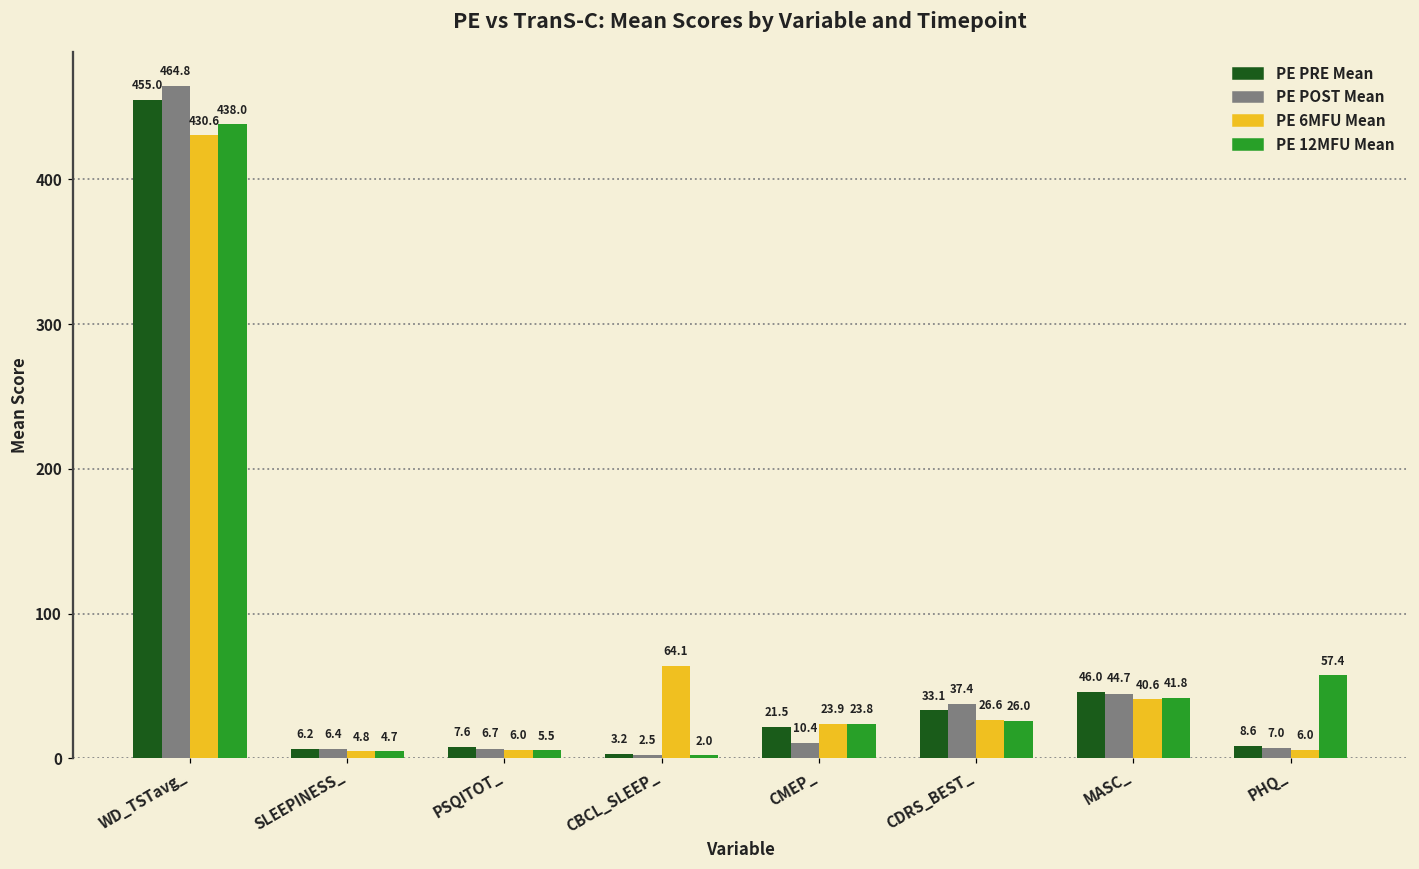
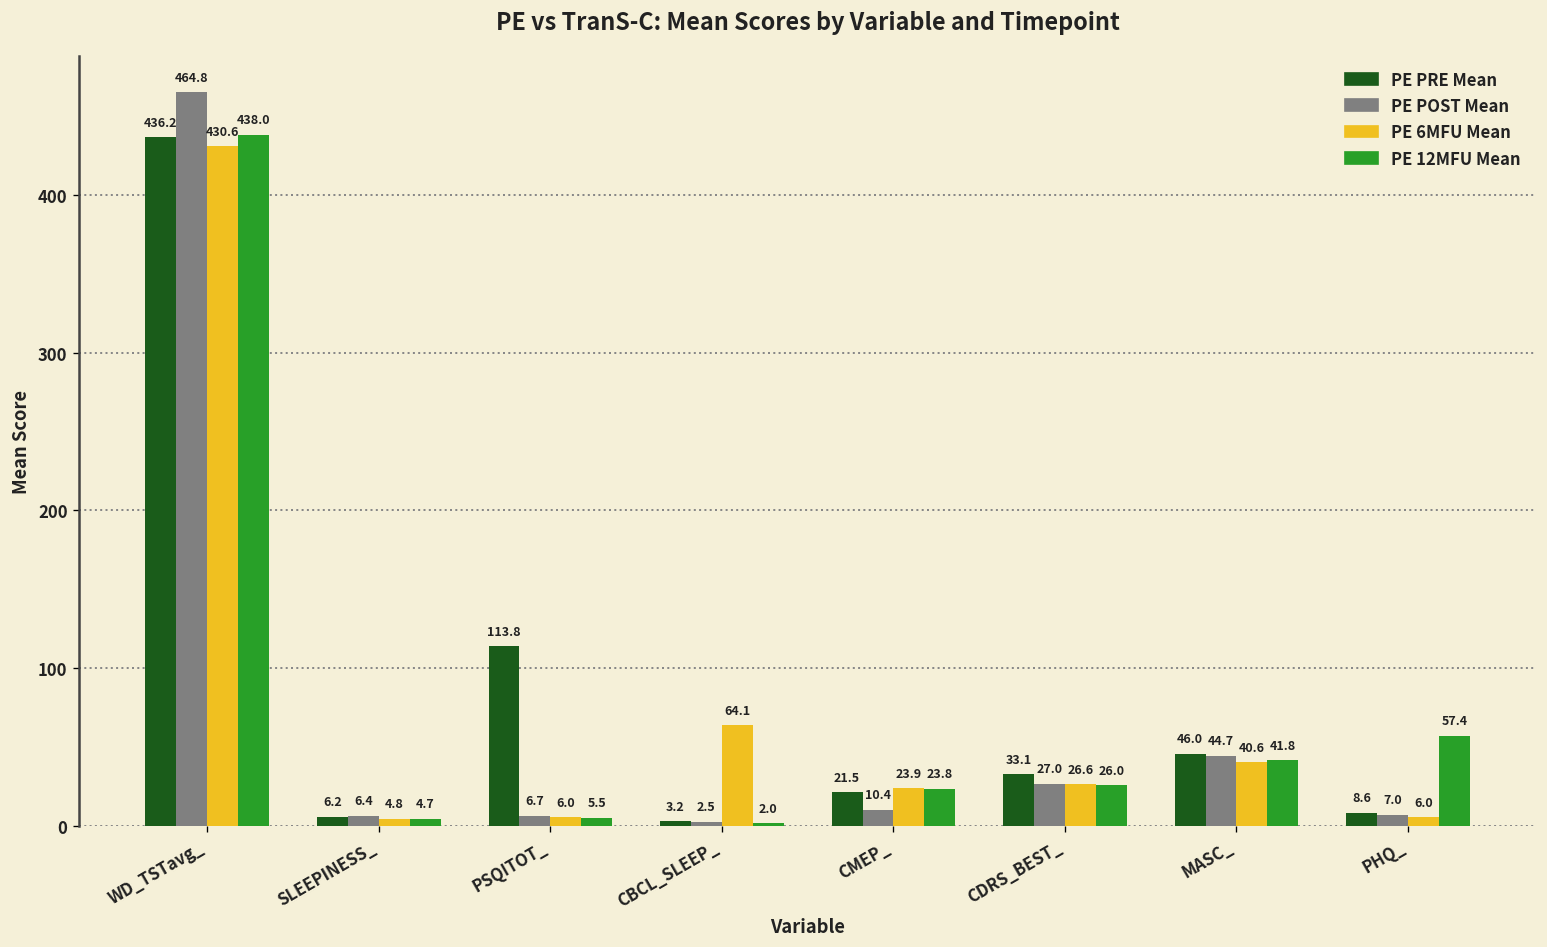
PE PRE Mean, WD_TSTavg_: 455.0 -> 436.2
PE PRE Mean, PSQITOT_: 7.6 -> 113.8
PE POST Mean, CDRS_BEST_: 37.4 -> 27.0
